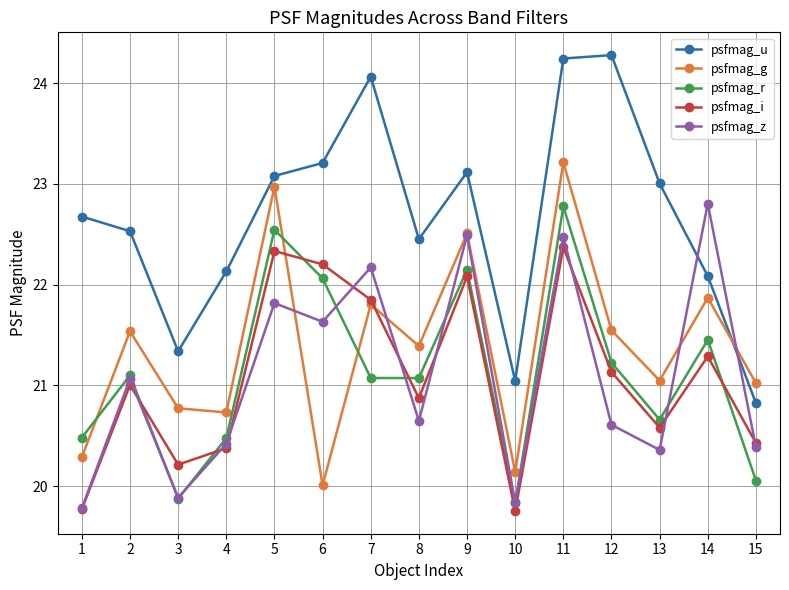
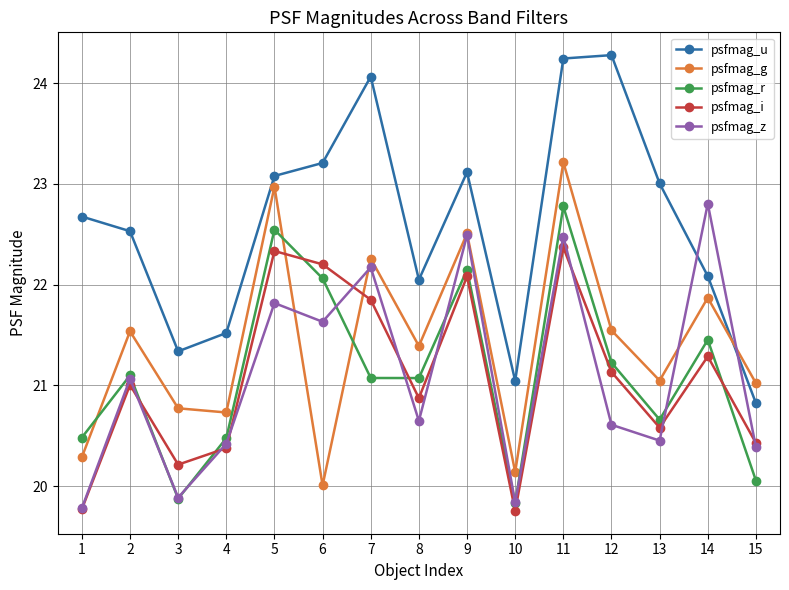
psfmag_u, 4: 22.13 -> 21.52
psfmag_g, 7: 21.80 -> 22.26
psfmag_u, 8: 22.45 -> 22.05
psfmag_z, 13: 20.36 -> 20.45
